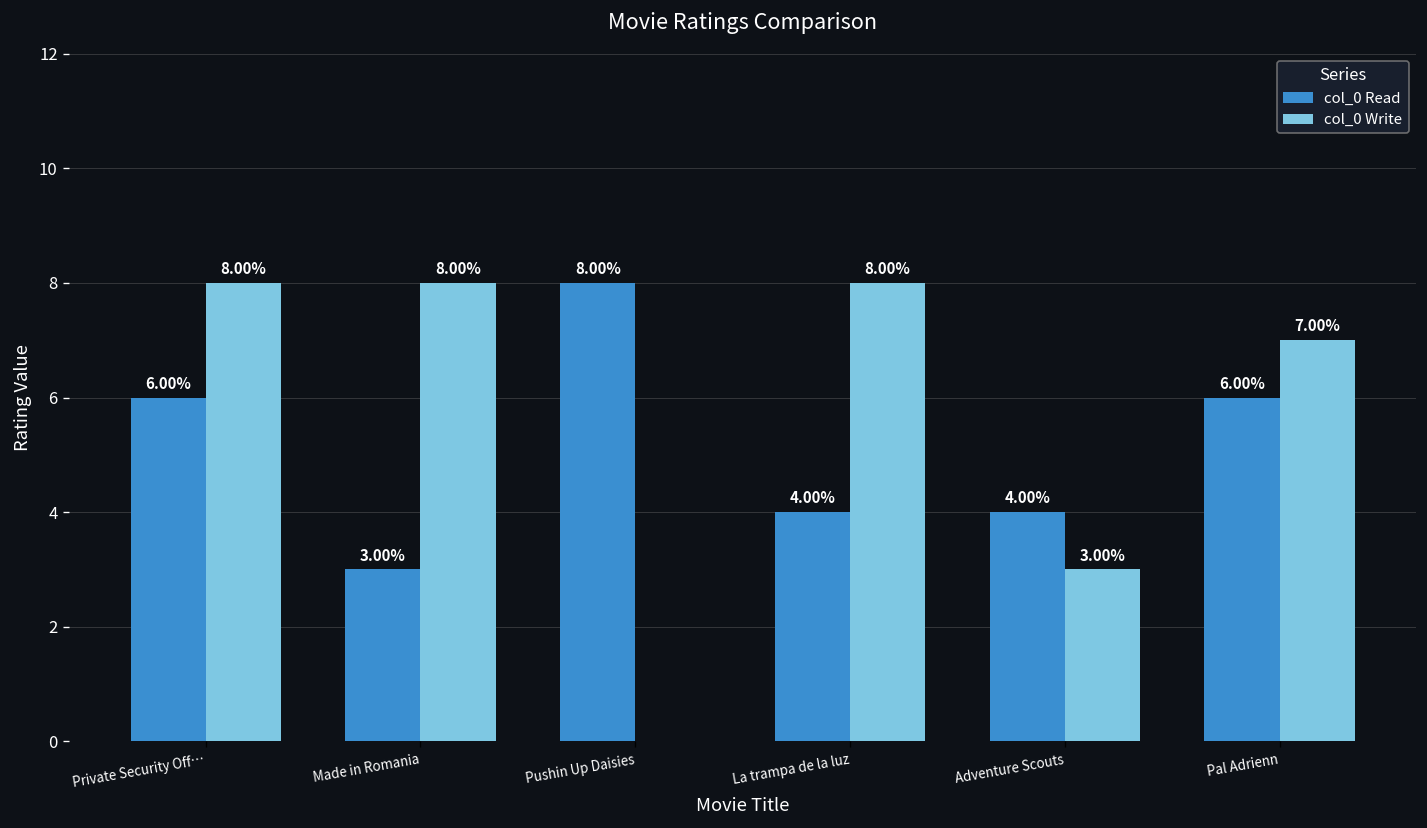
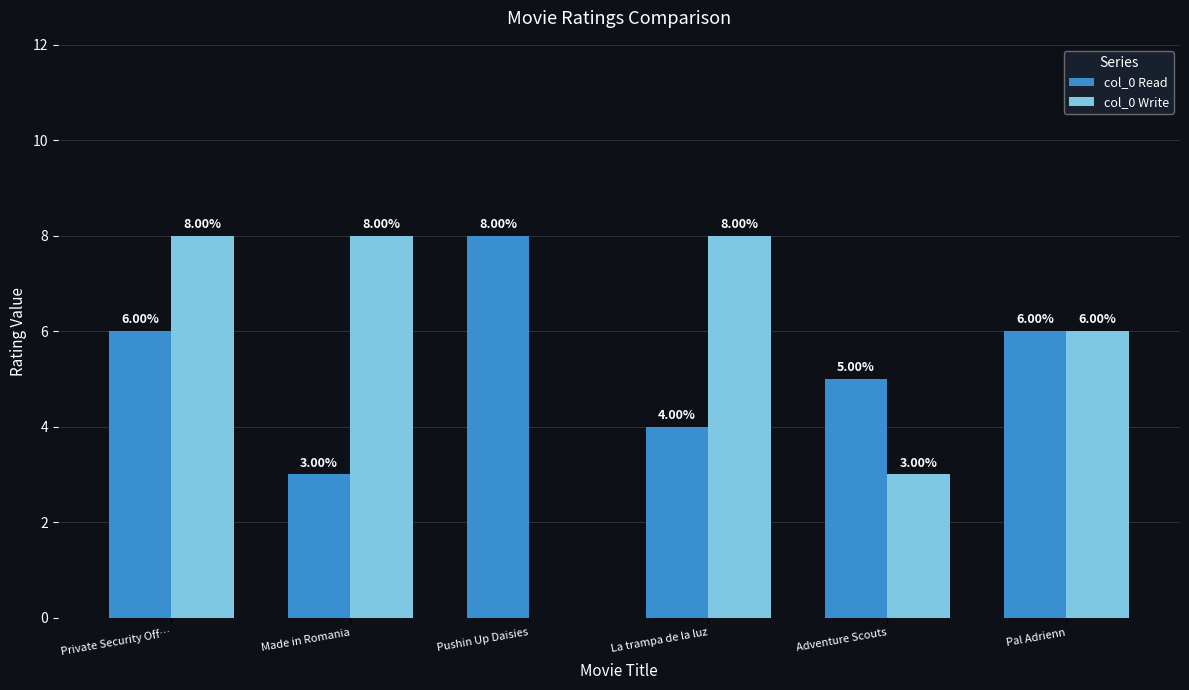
col_0 Read, Adventure Scouts: 4.00% -> 5.00%
col_0 Write, Pal Adrienn: 7.00% -> 6.00%
